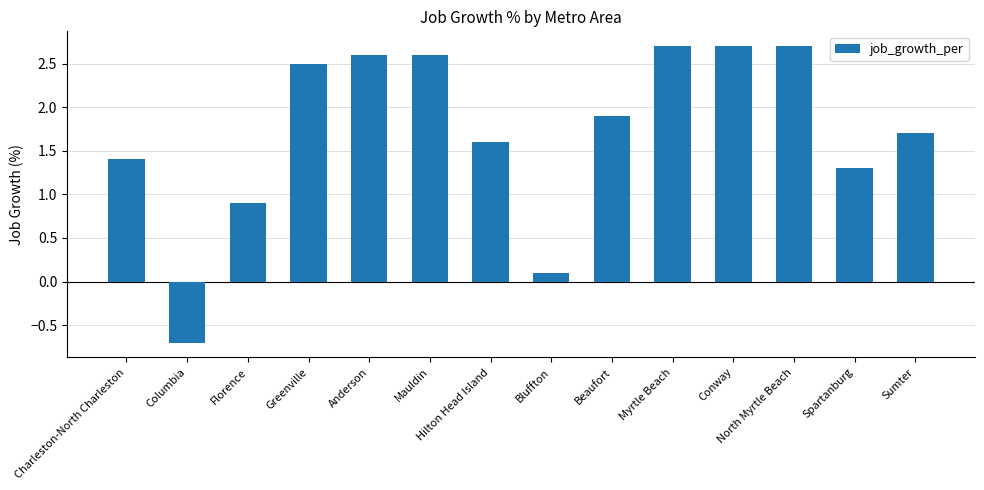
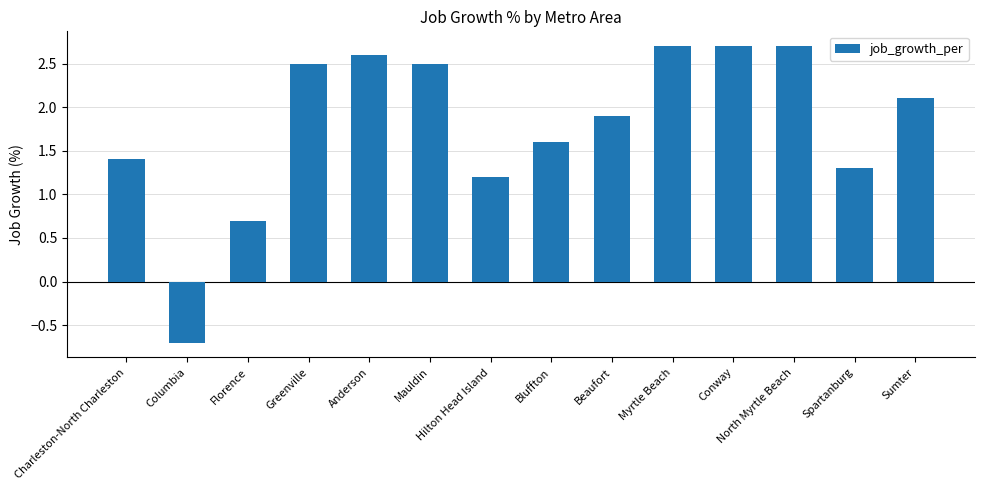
Florence: 0.9 -> 0.7
Mauldin: 2.6 -> 2.5
Hilton Head Island: 1.6 -> 1.2
Bluffton: 0.1 -> 1.6
Sumter: 1.7 -> 2.1
